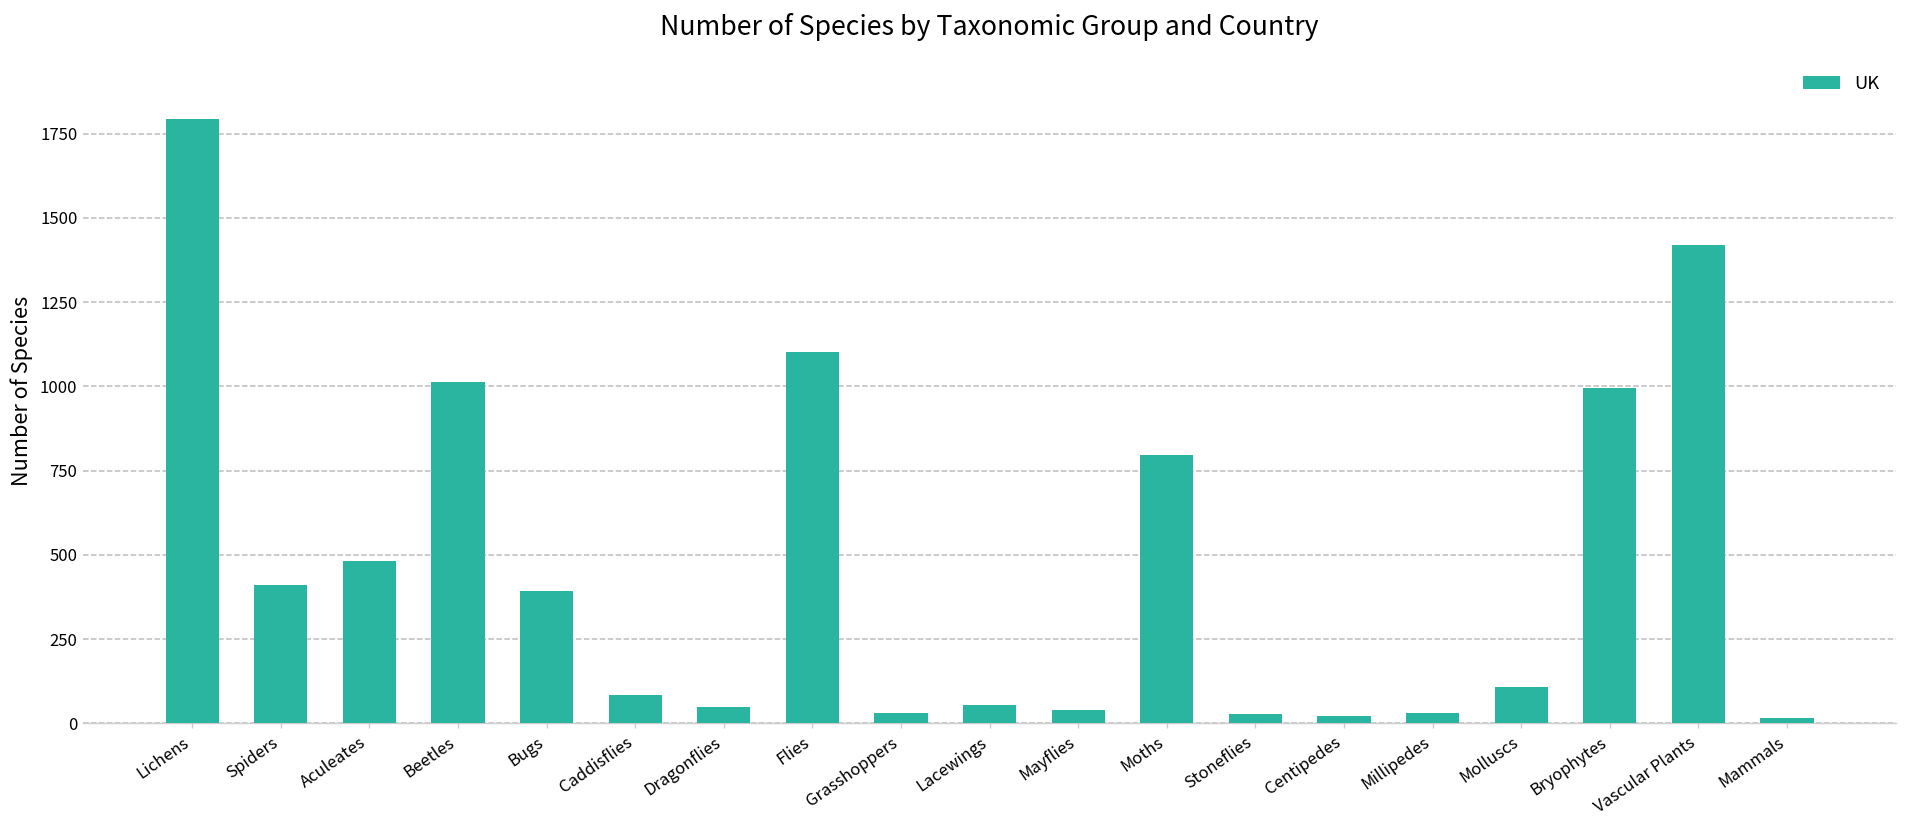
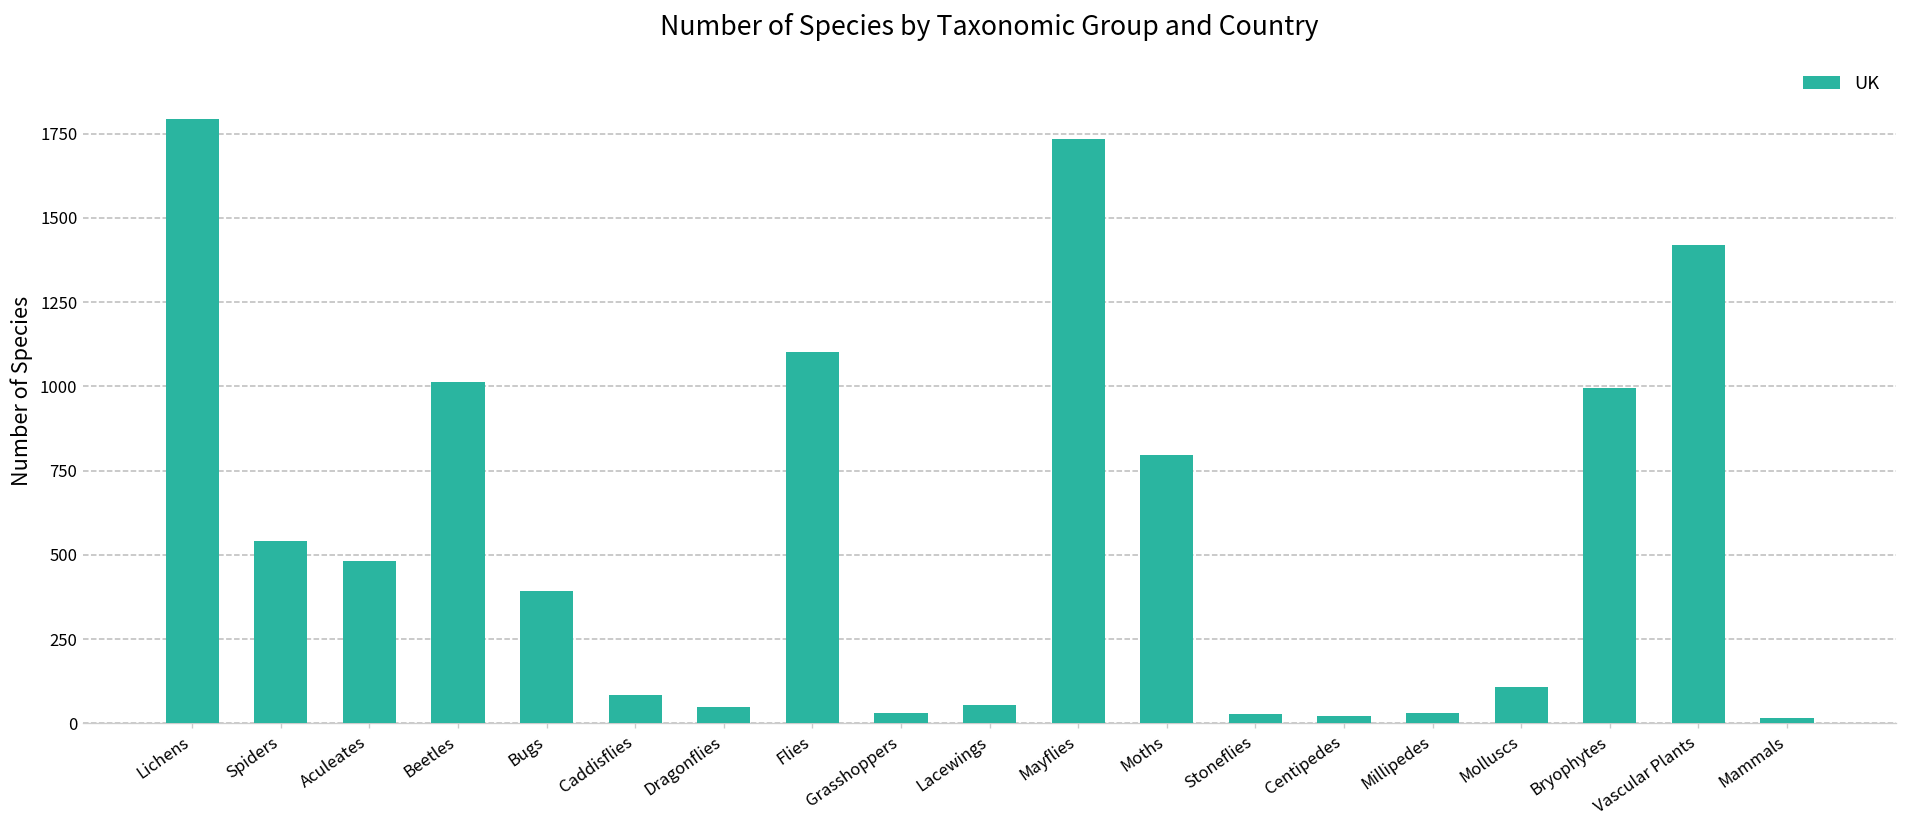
Spiders: 410 -> 540
Mayflies: 40 -> 1730
